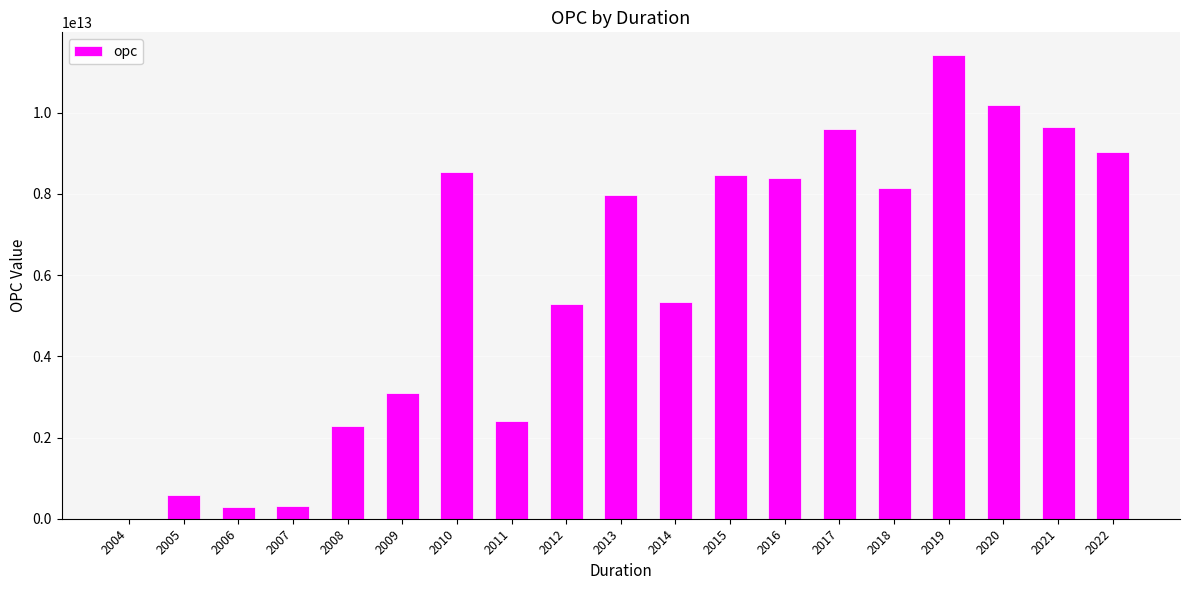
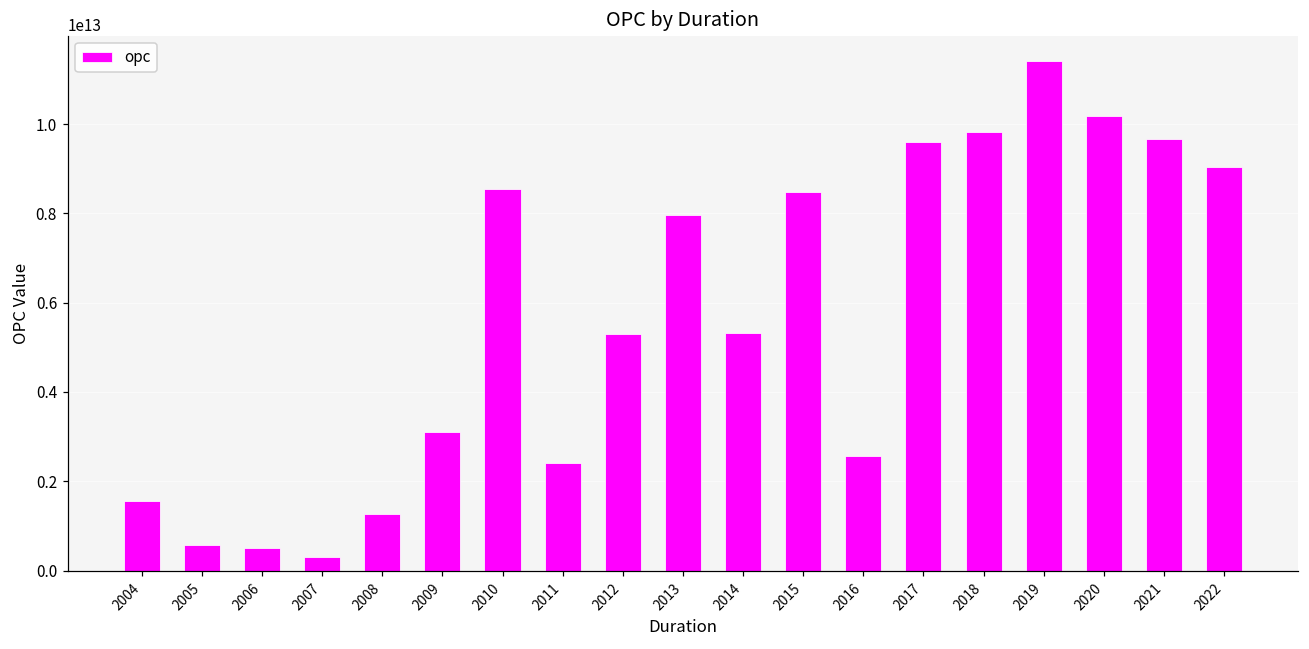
2004: 0 -> 1600000000000
2006: 300000000000 -> 500000000000
2008: 2300000000000 -> 1300000000000
2016: 8400000000000 -> 2600000000000
2018: 8100000000000 -> 9800000000000
